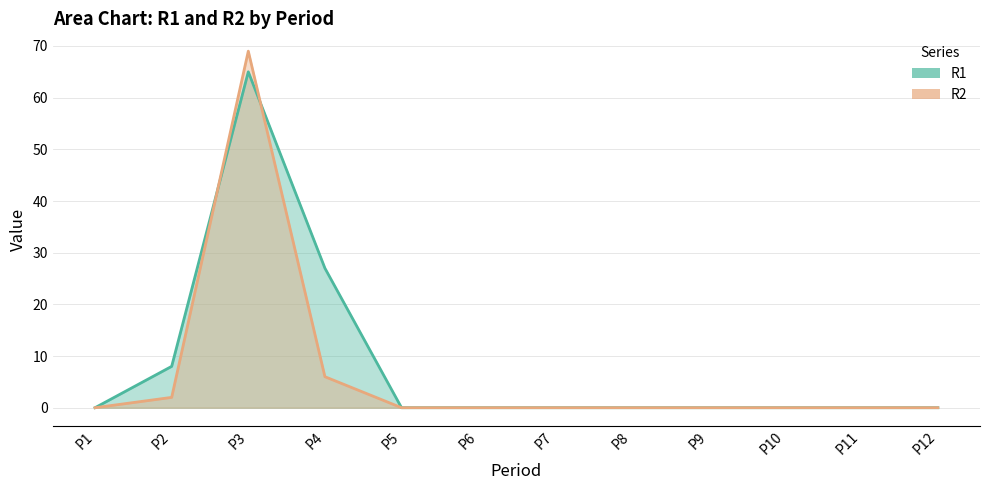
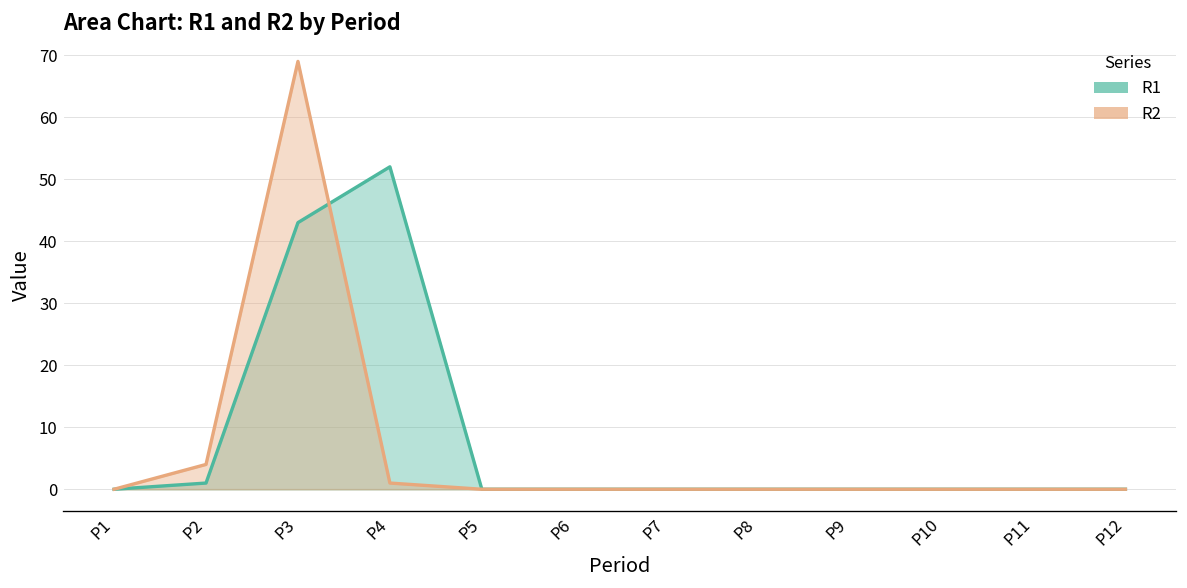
R1, P2: 8 -> 1
R2, P2: 2 -> 4
R1, P3: 65 -> 43
R1, P4: 27 -> 52
R2, P4: 6 -> 1
